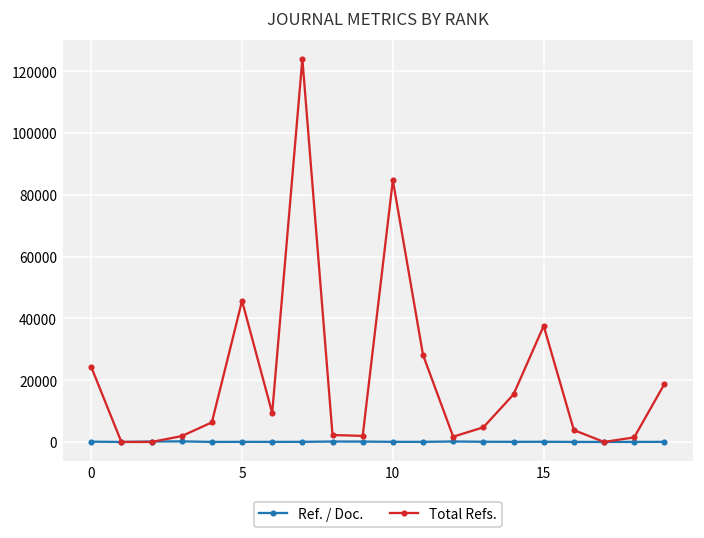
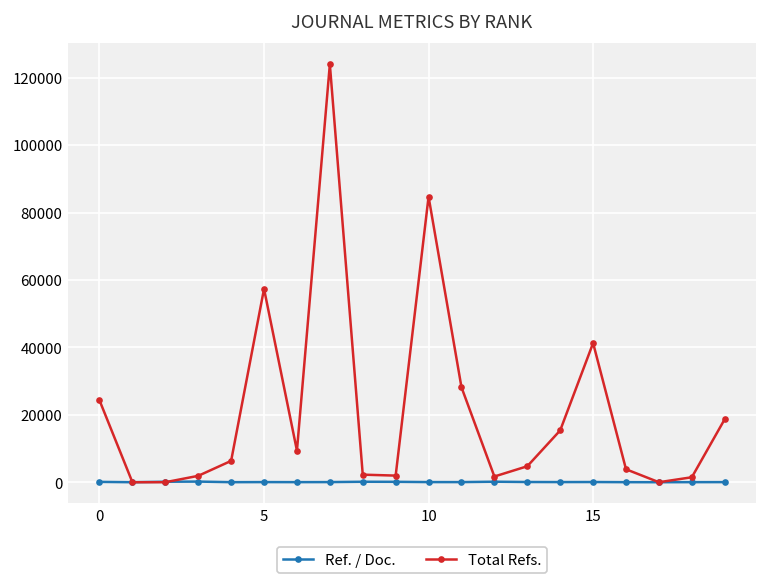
Total Refs., 5: 46000 -> 57000
Total Refs., 15: 38000 -> 41000
